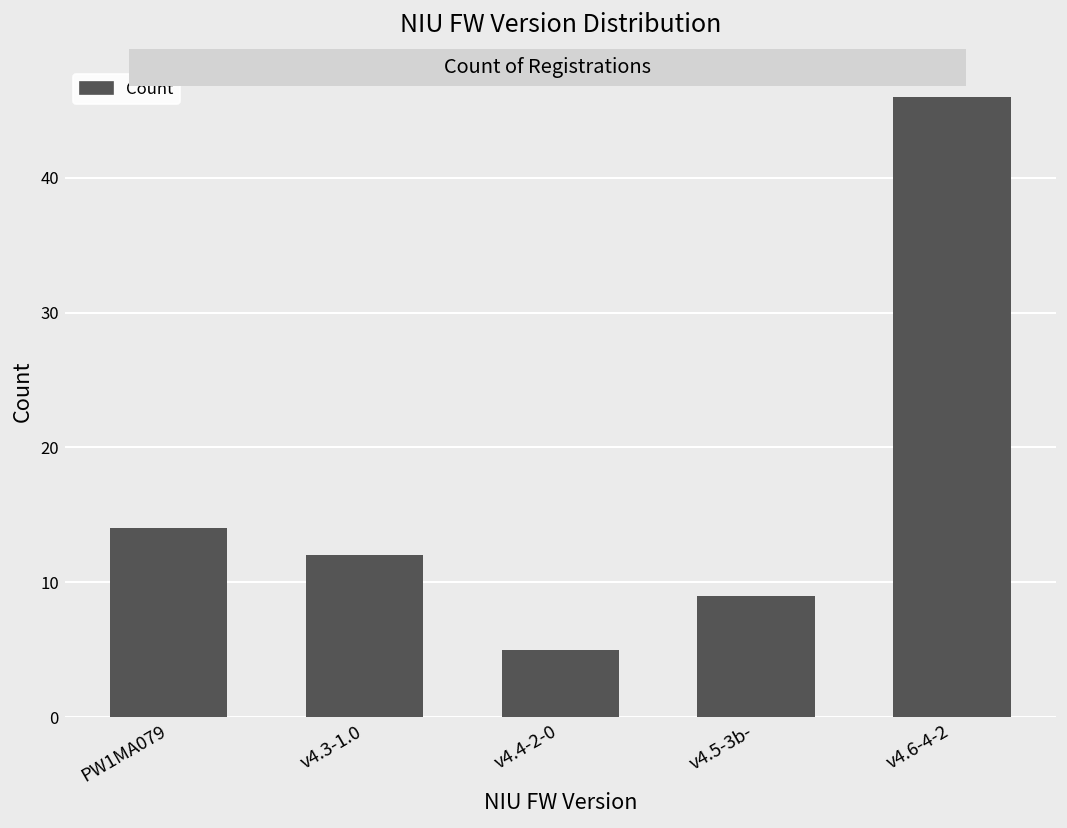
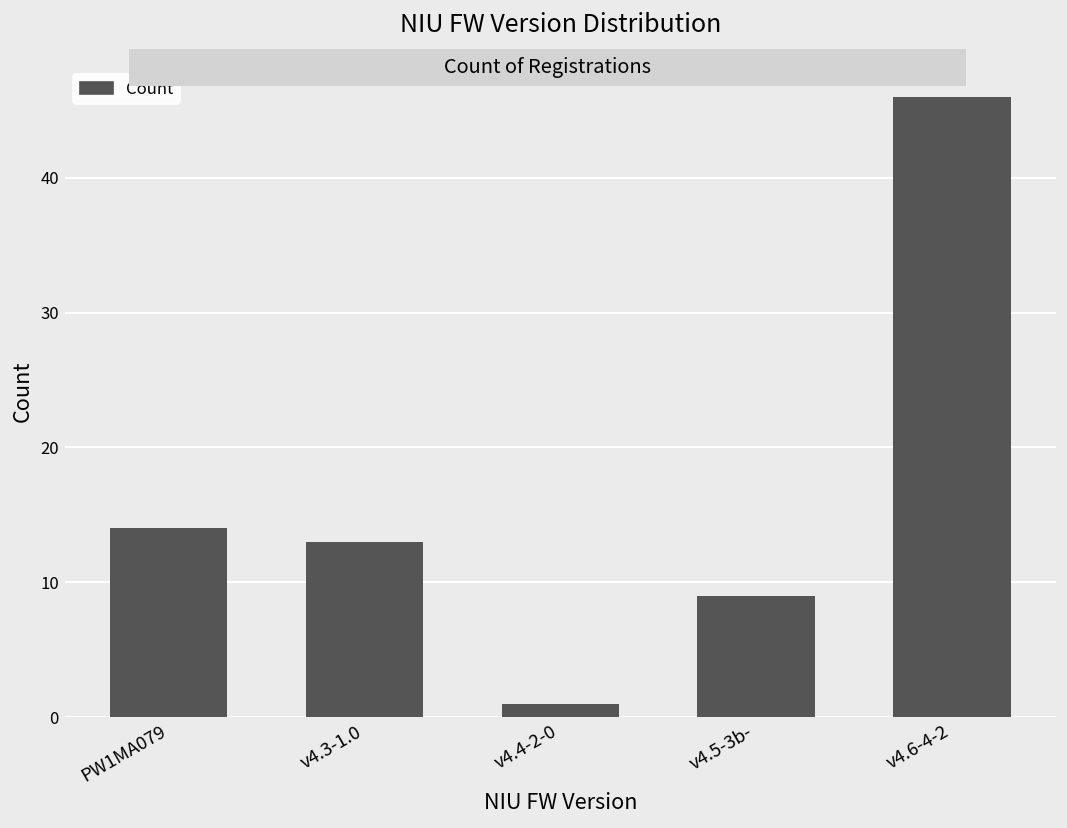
v4.3-1.0: 12 -> 13
v4.4-2-0: 5 -> 1
